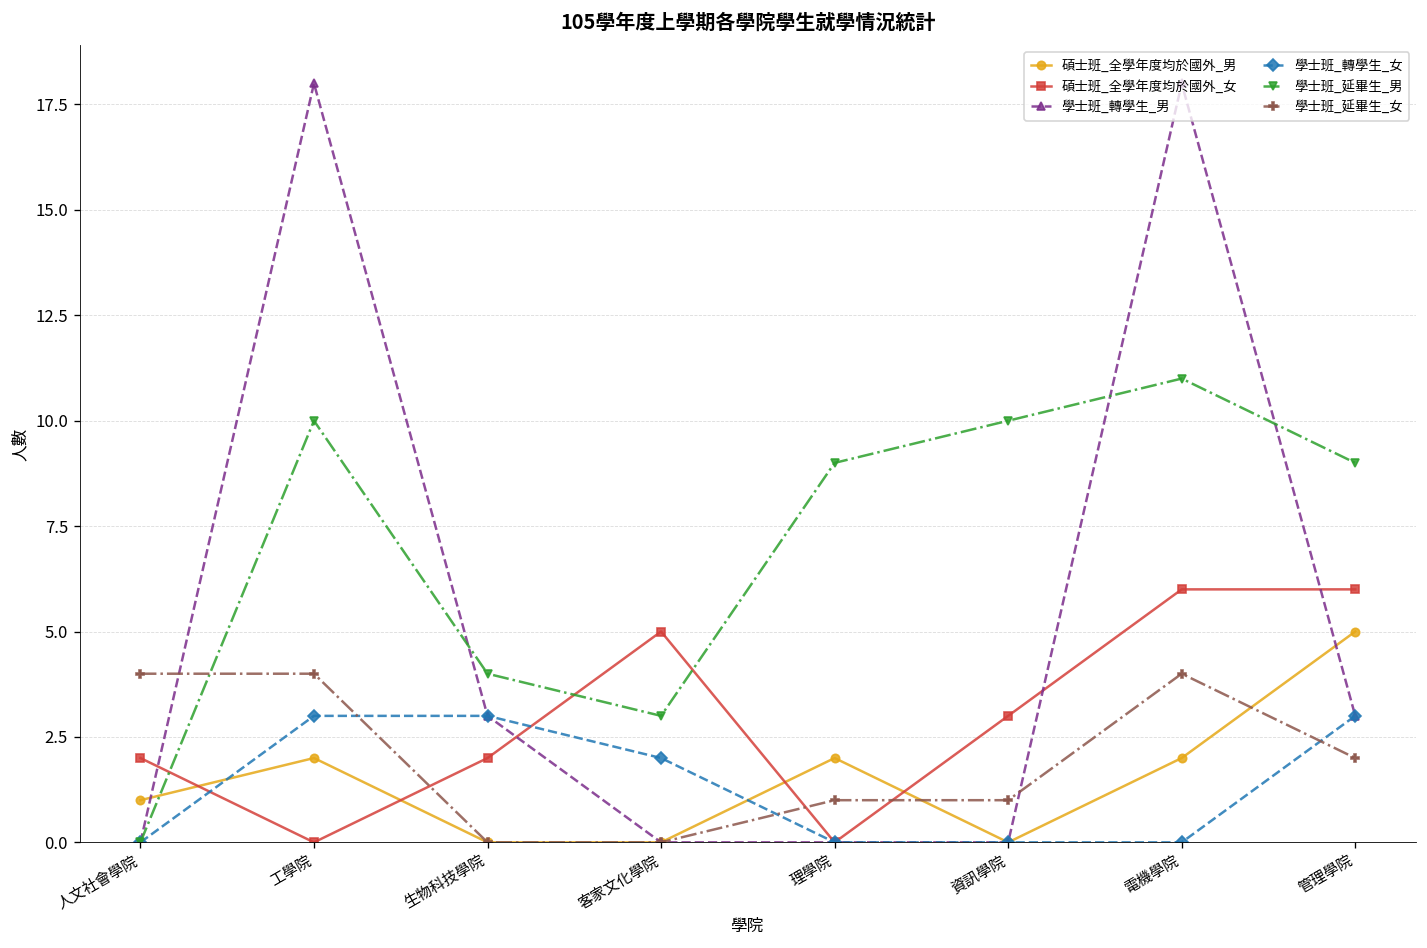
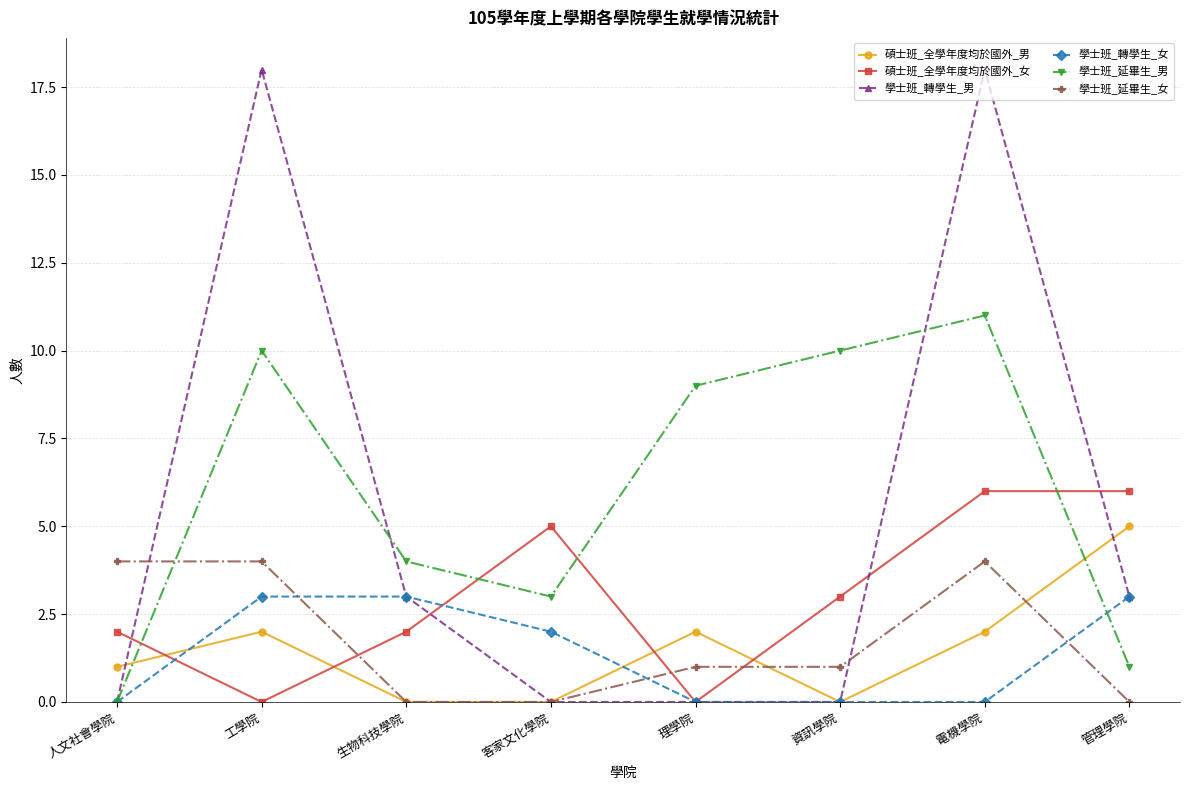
學士班_延畢生_男, 管理學院: 9 -> 1
學士班_延畢生_女, 管理學院: 2 -> 0
